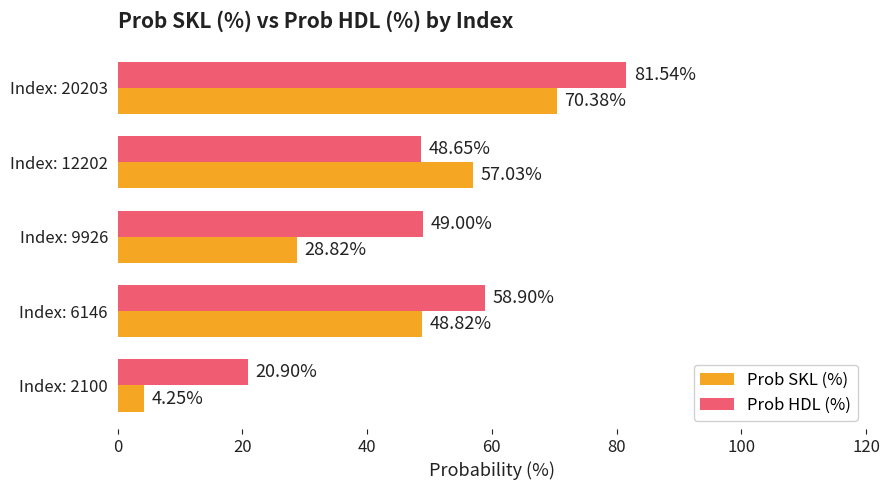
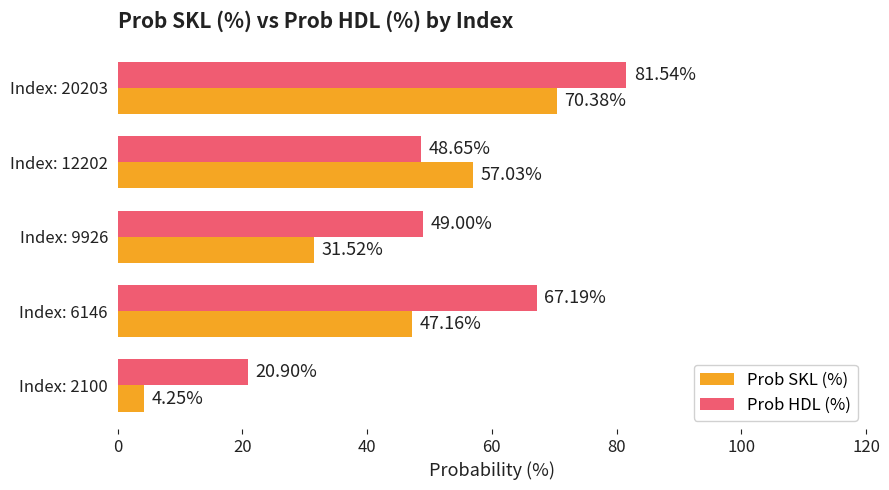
Prob SKL (%), Index: 9926: 28.82% -> 31.52%
Prob HDL (%), Index: 6146: 58.90% -> 67.19%
Prob SKL (%), Index: 6146: 48.82% -> 47.16%
